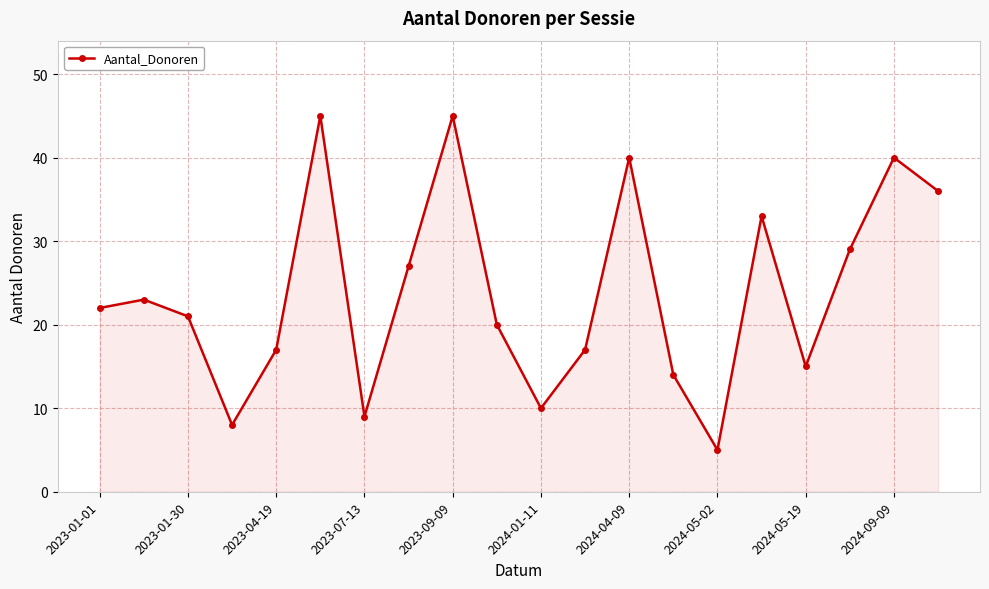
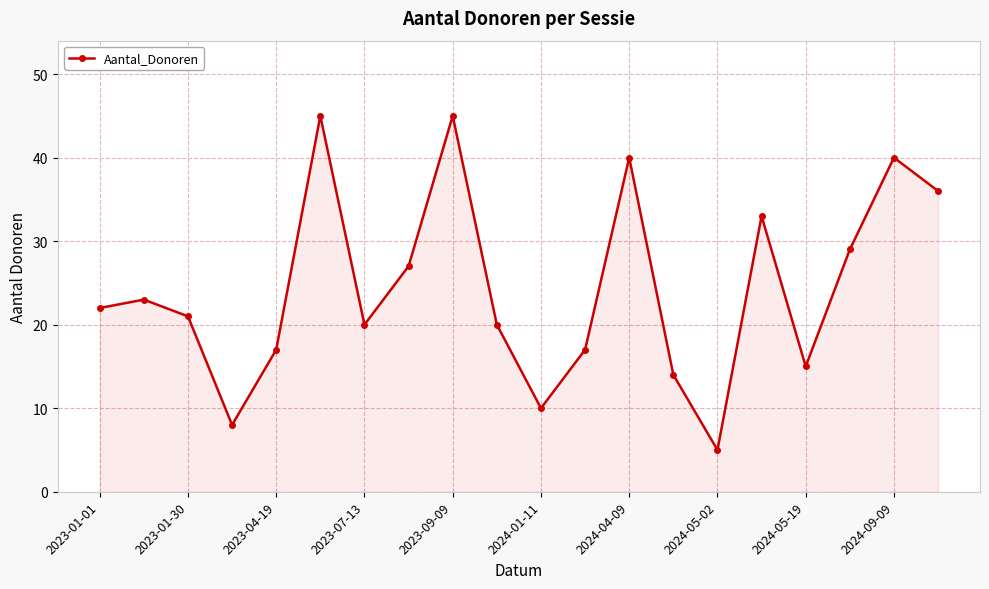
2023-07-13: 9 -> 20
